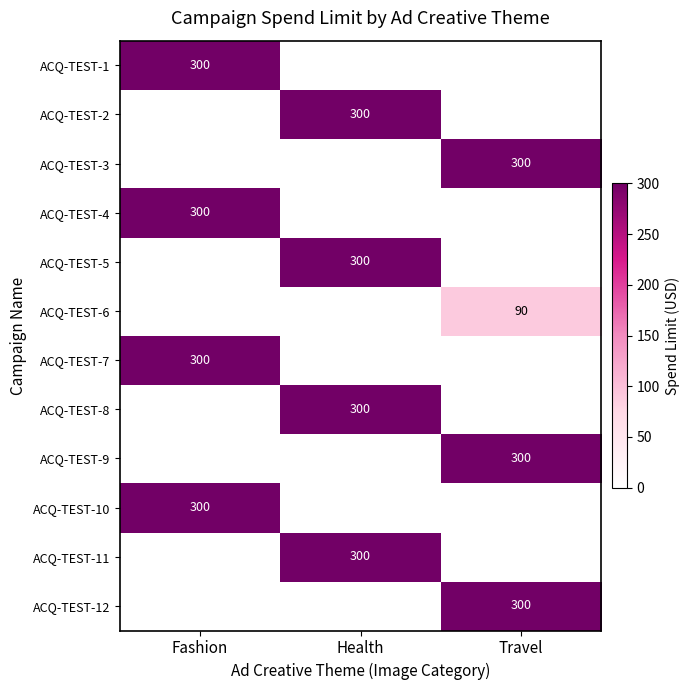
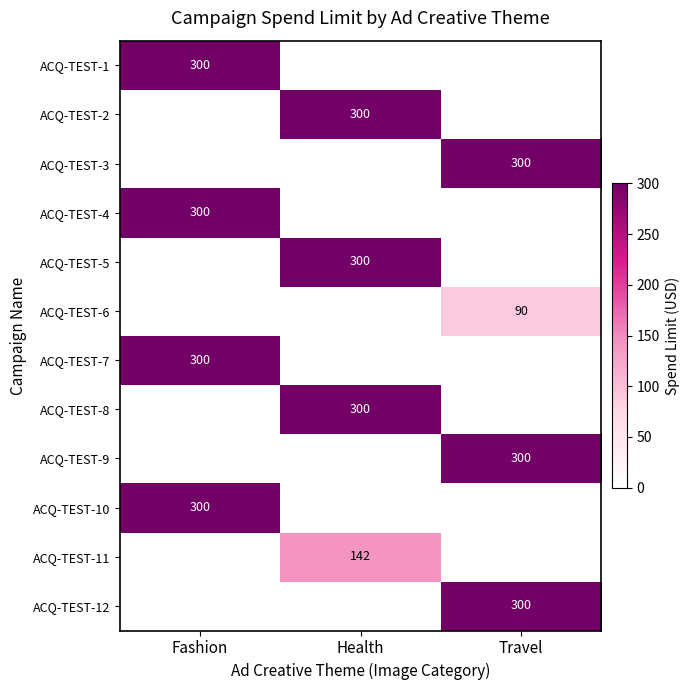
ACQ-TEST-11, Health: 300 -> 142
